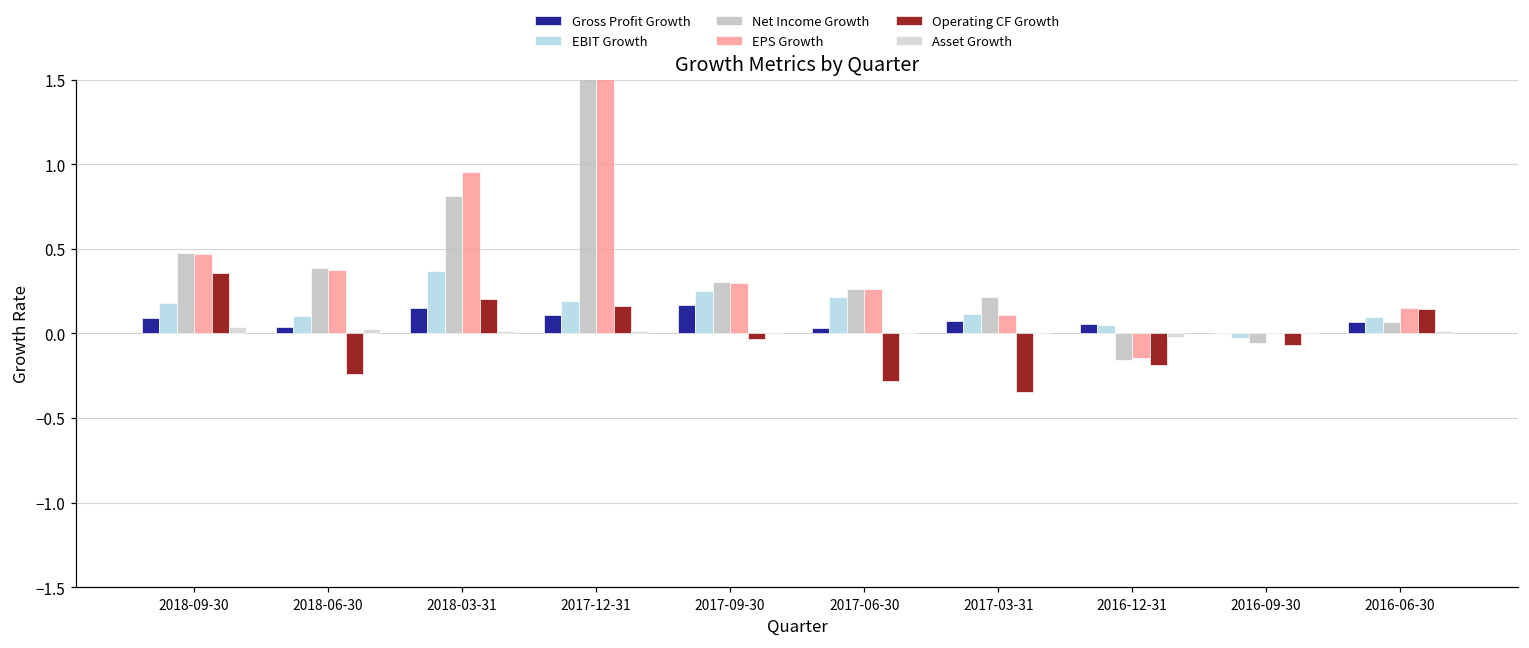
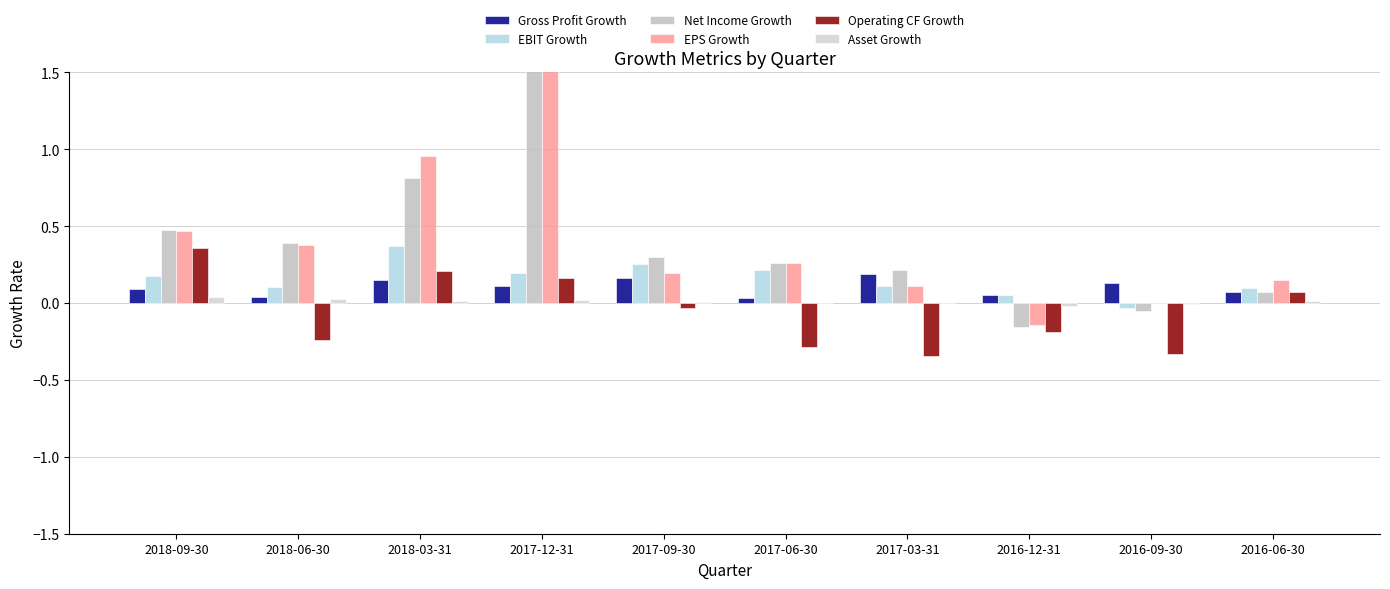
EPS Growth, 2017-09-30: 0.30 -> 0.19
Gross Profit Growth, 2017-03-31: 0.07 -> 0.19
Gross Profit Growth, 2016-09-30: 0.01 -> 0.13
Operating CF Growth, 2016-09-30: -0.07 -> -0.33
Operating CF Growth, 2016-06-30: 0.14 -> 0.07
